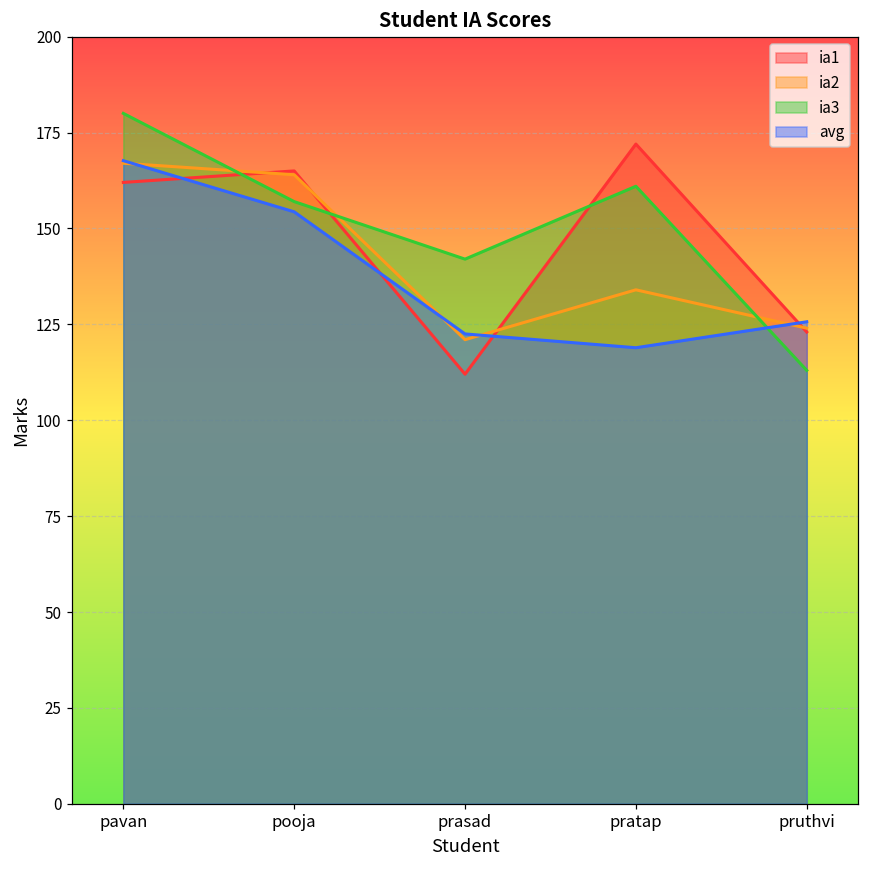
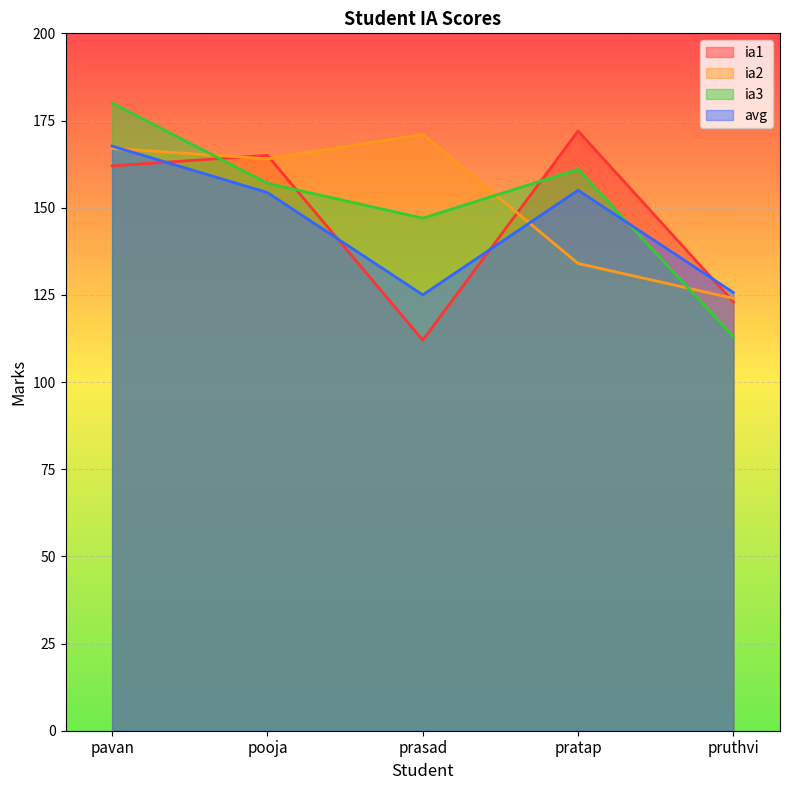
ia2, prasad: 121 -> 171
ia3, prasad: 142 -> 147
avg, prasad: 123 -> 125
avg, pratap: 119 -> 155
